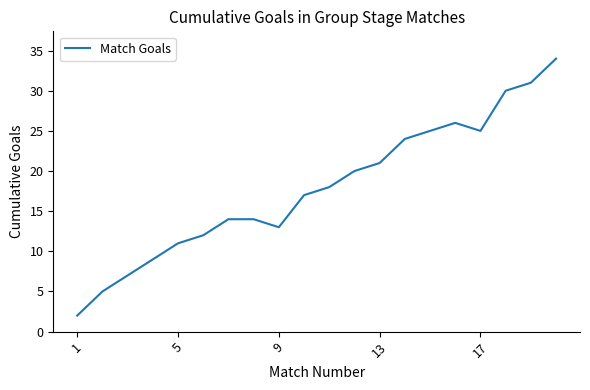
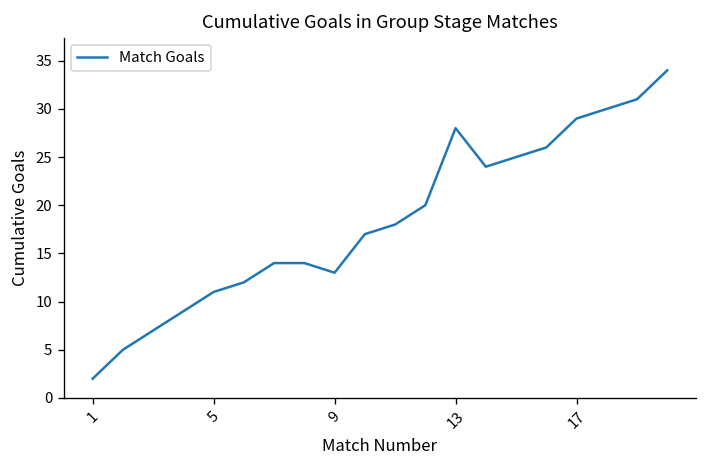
13: 21 -> 28
17: 25 -> 29
